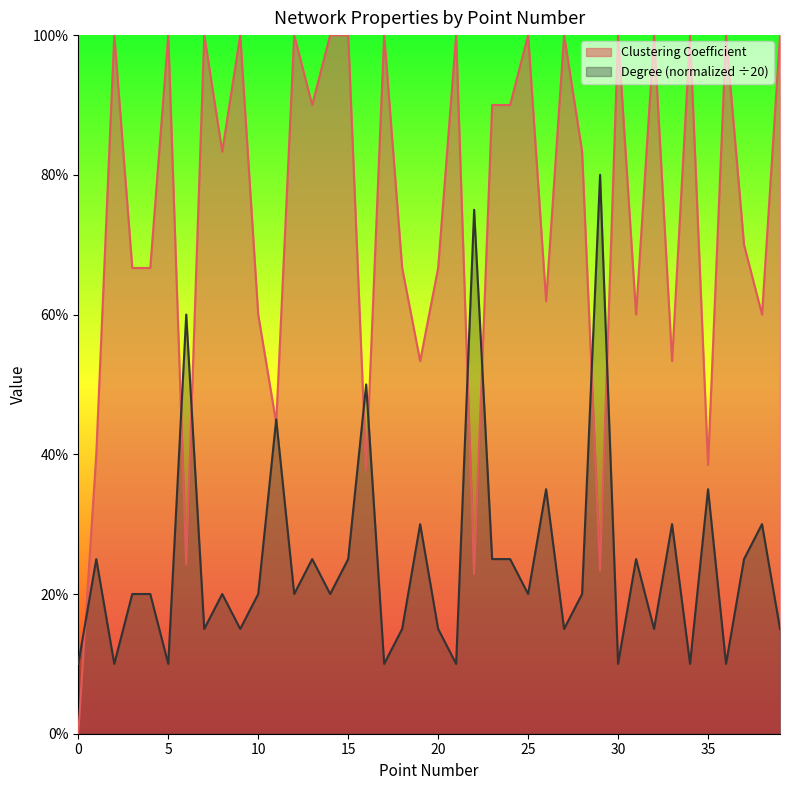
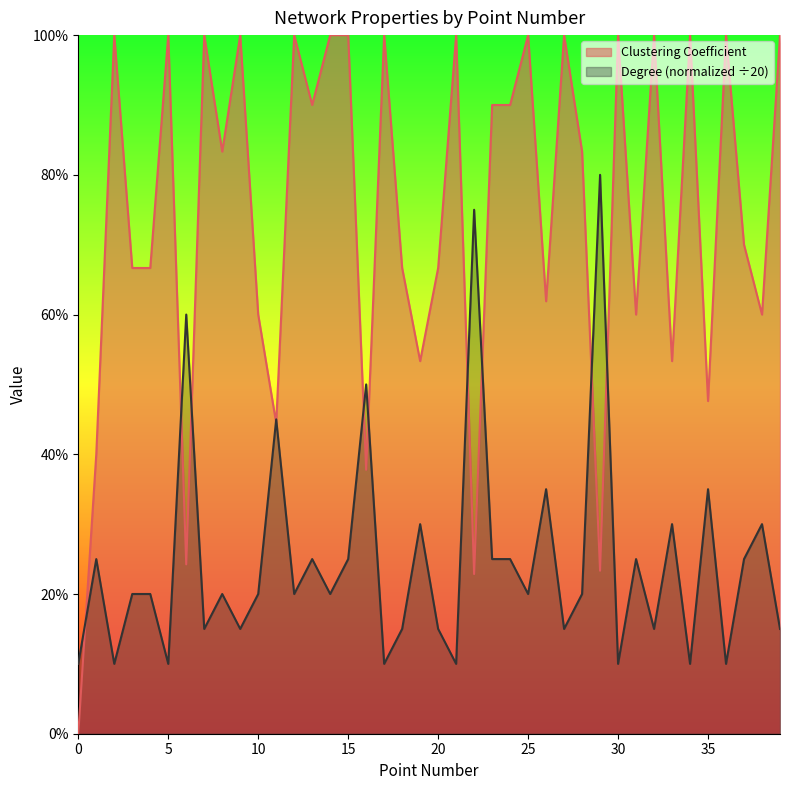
Clustering Coefficient, 35: 38% -> 48%
